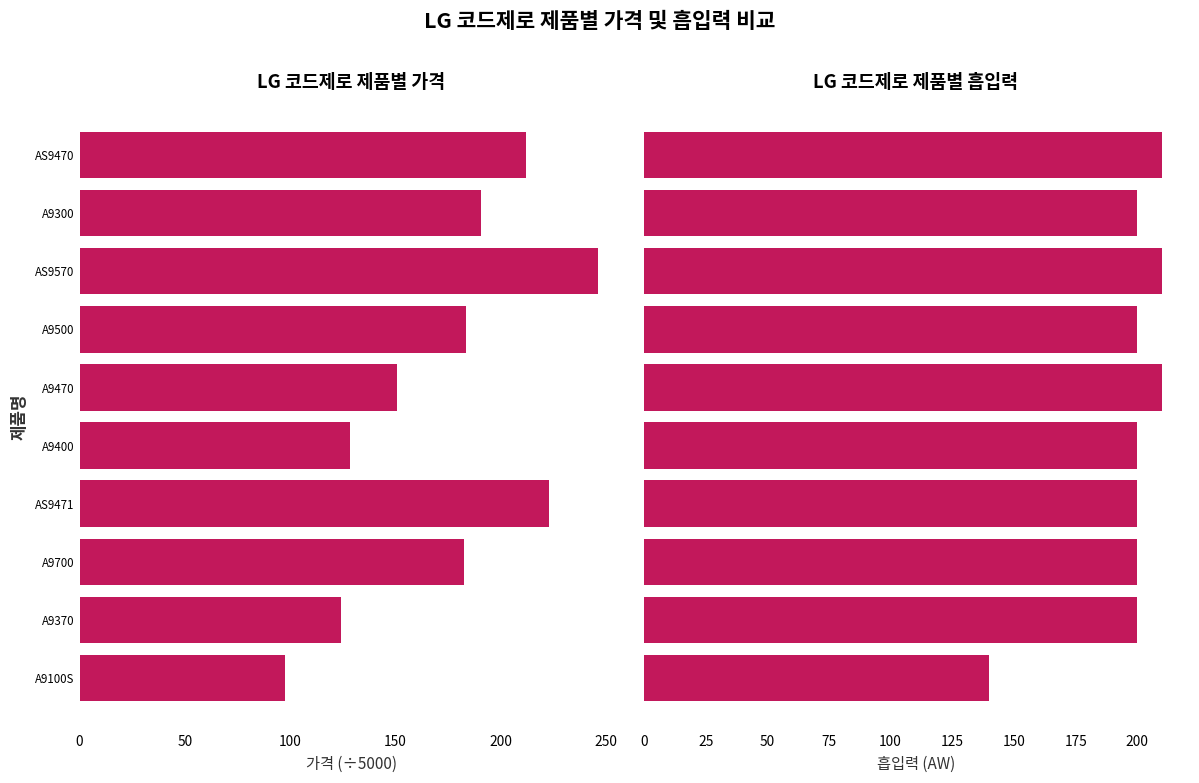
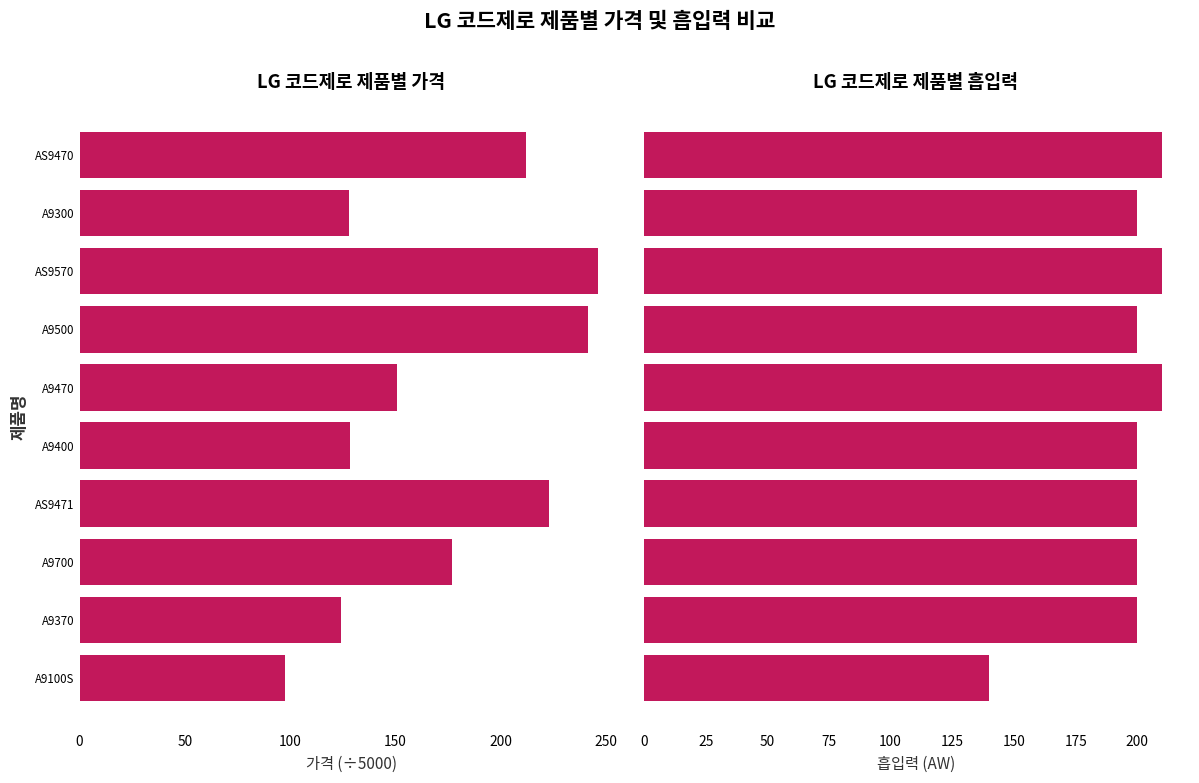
LG 코드제로 제품별 가격, A9300: 190 -> 128
LG 코드제로 제품별 가격, A9500: 183 -> 241
LG 코드제로 제품별 가격, A9700: 182 -> 177
